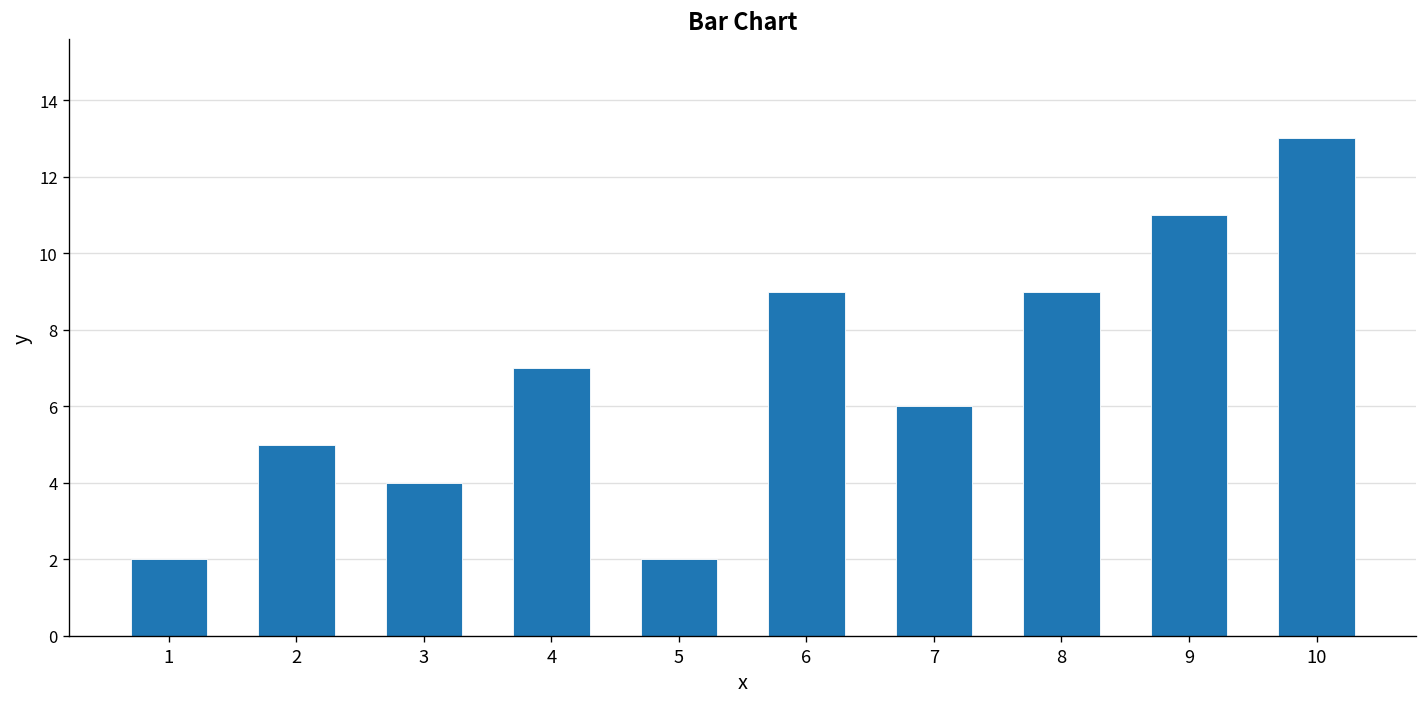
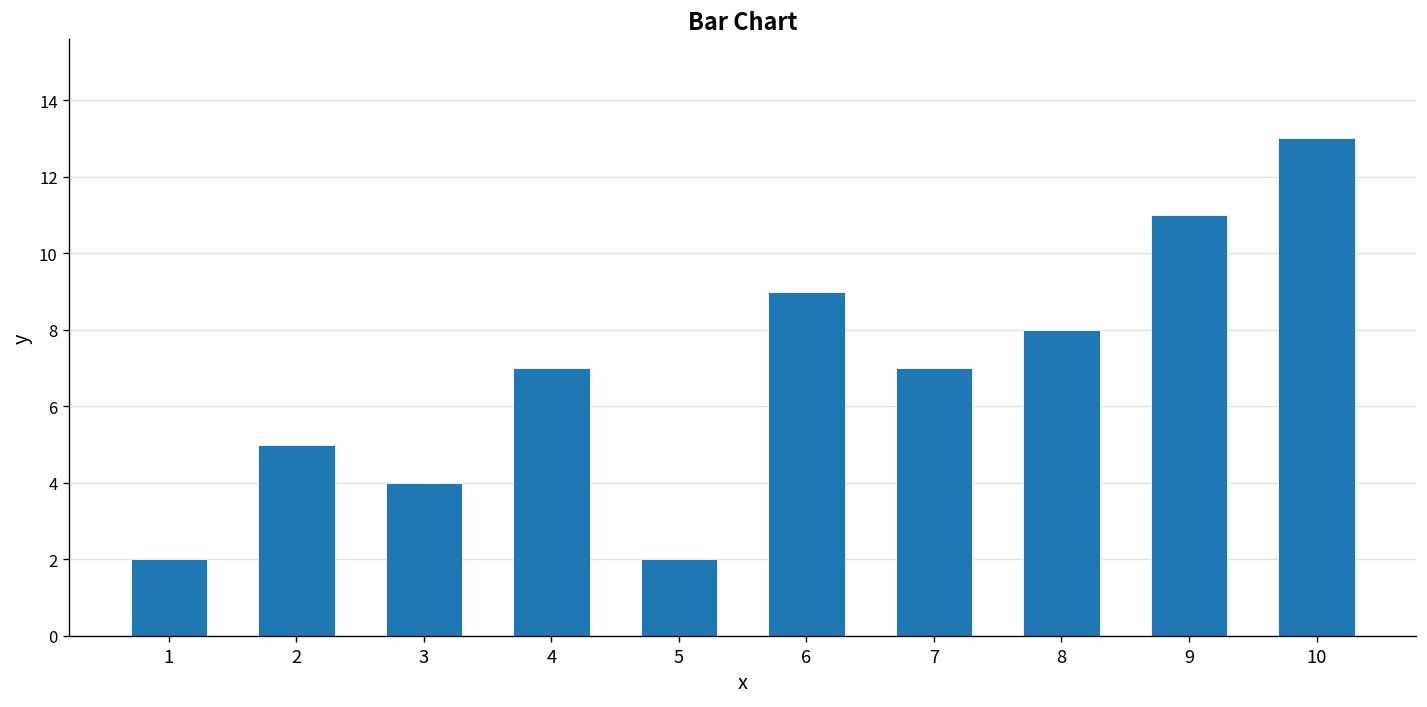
7: 6 -> 7
8: 9 -> 8
